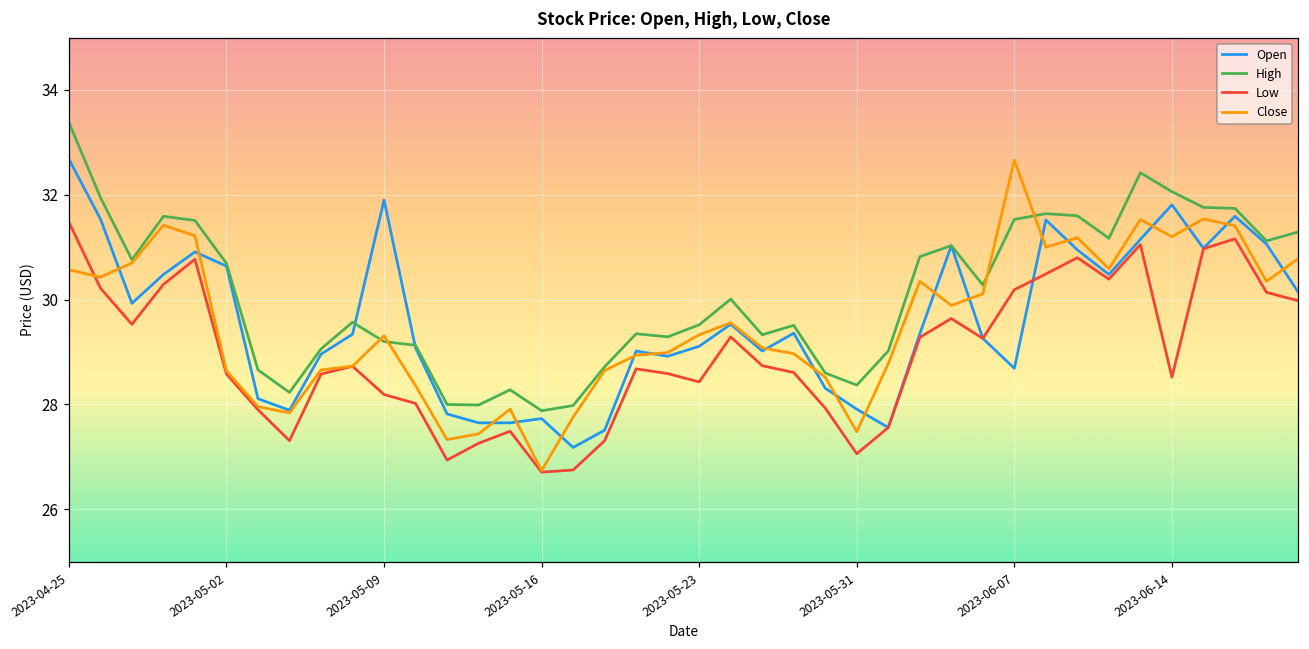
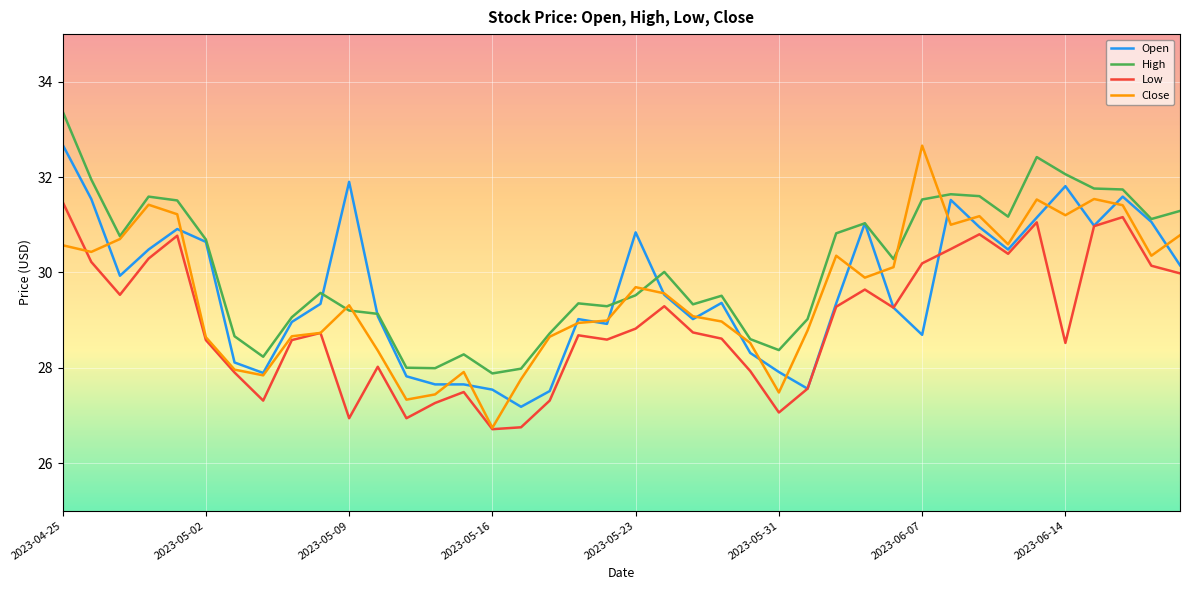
Low, 2023-05-09: 28.2 -> 26.9
Open, 2023-05-16: 27.7 -> 27.5
Open, 2023-05-23: 29.1 -> 30.8
Low, 2023-05-23: 28.4 -> 28.8
Close, 2023-05-23: 29.3 -> 29.7
